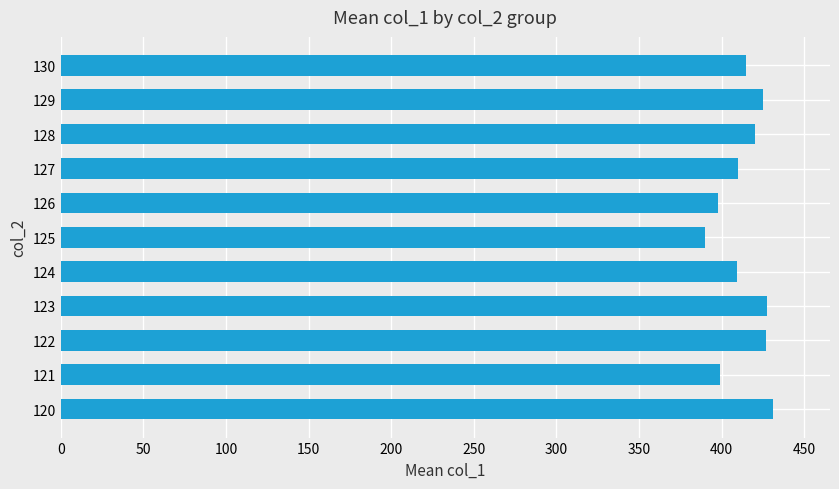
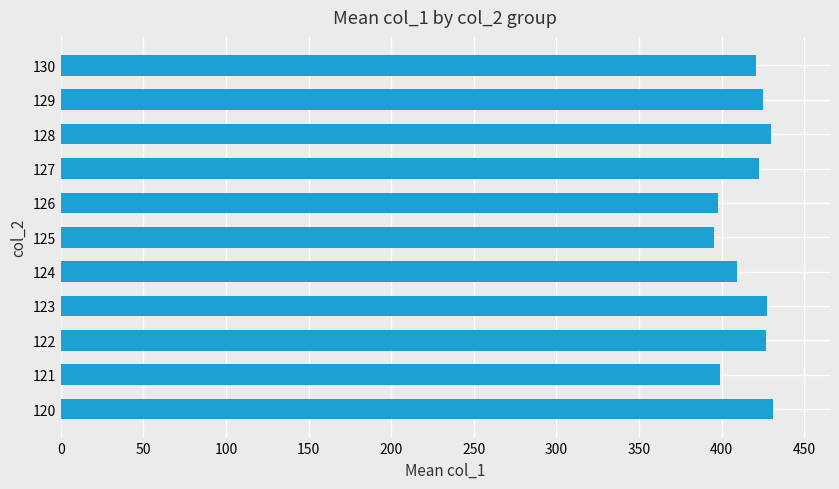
130: 415 -> 421
128: 420 -> 430
127: 410 -> 423
125: 390 -> 395
